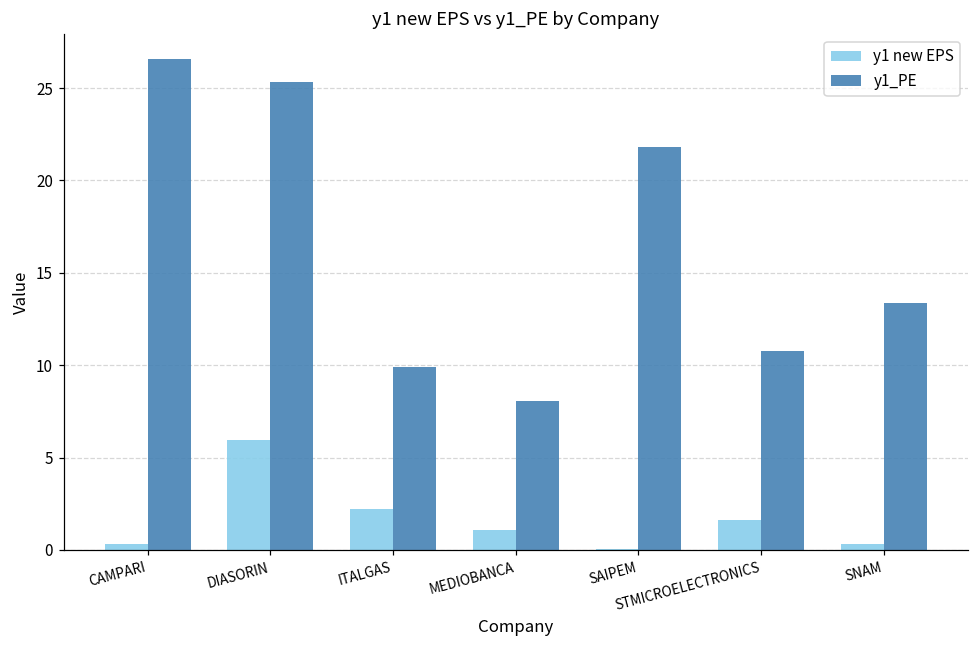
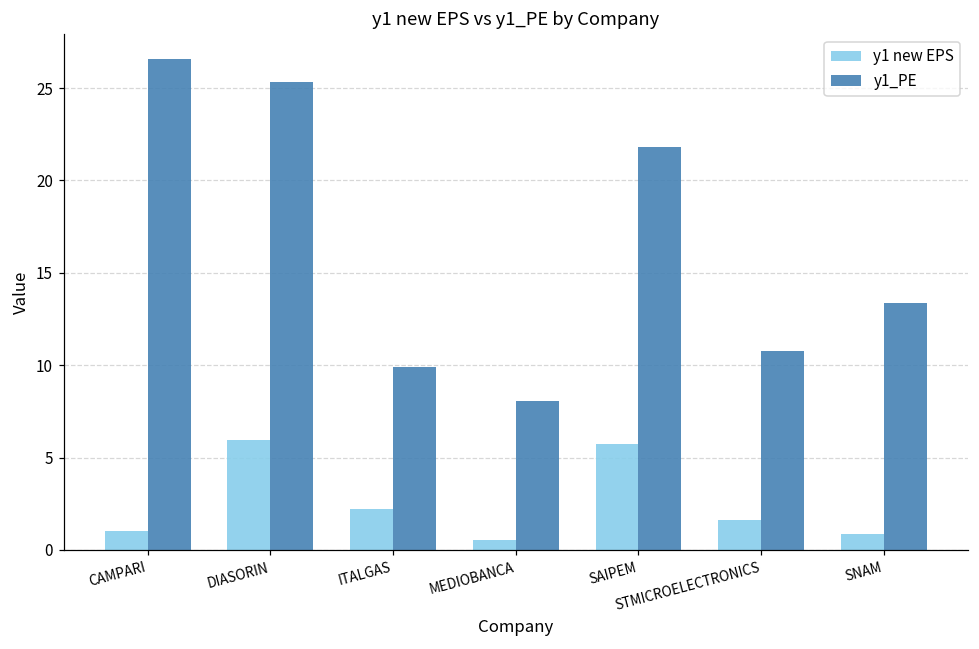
y1 new EPS, CAMPARI: 0.3 -> 1.0
y1 new EPS, MEDIOBANCA: 1.1 -> 0.5
y1 new EPS, SAIPEM: 0.0 -> 5.8
y1 new EPS, SNAM: 0.3 -> 0.9
